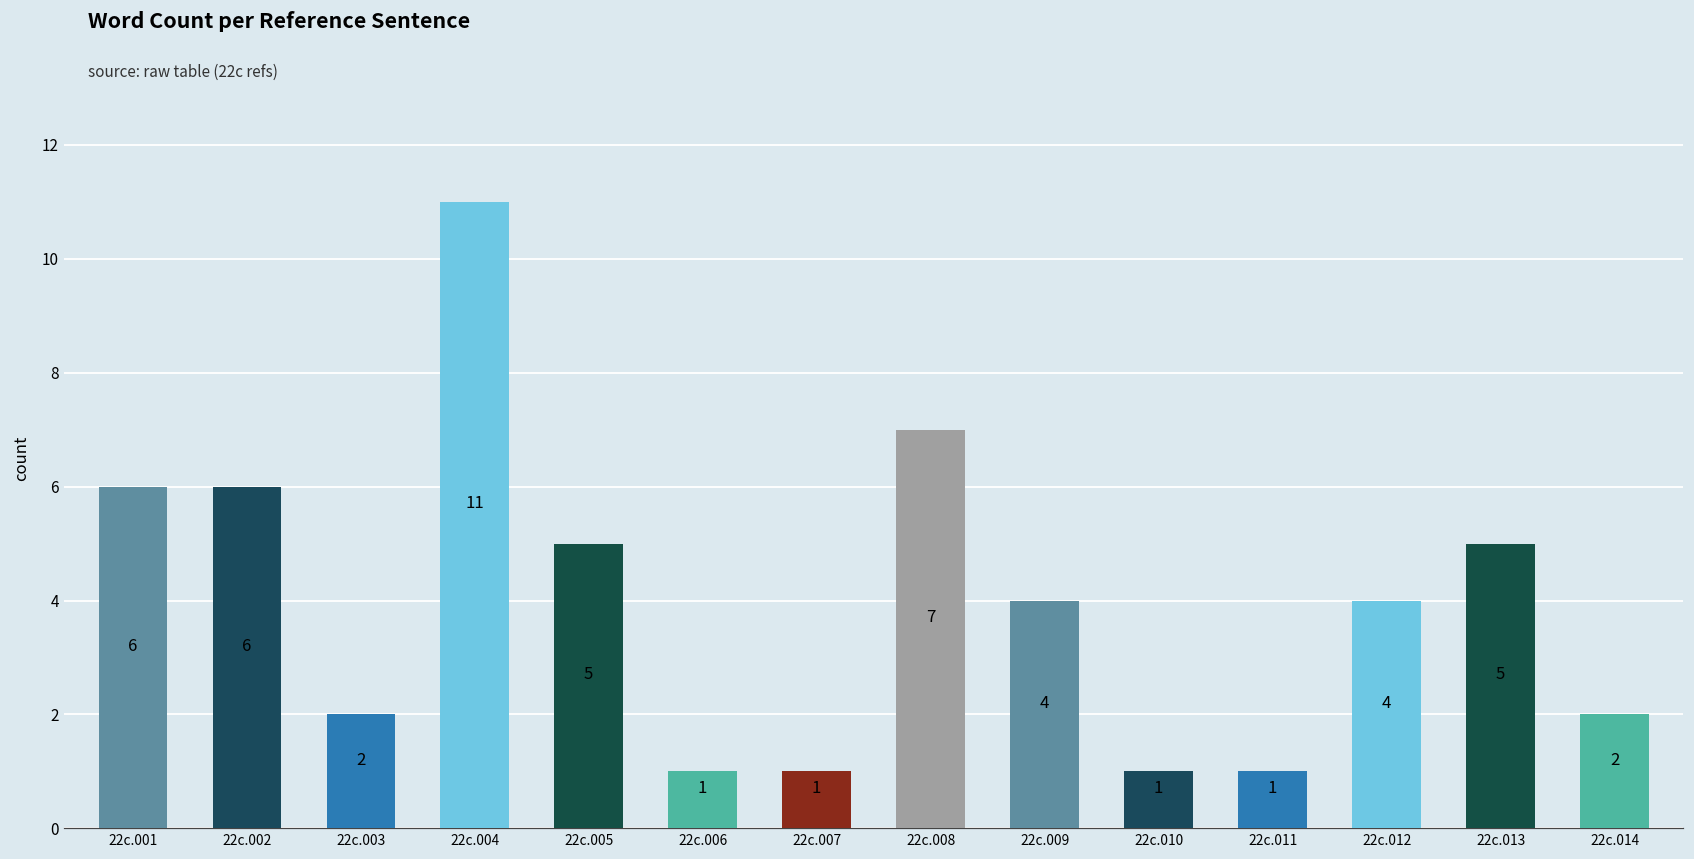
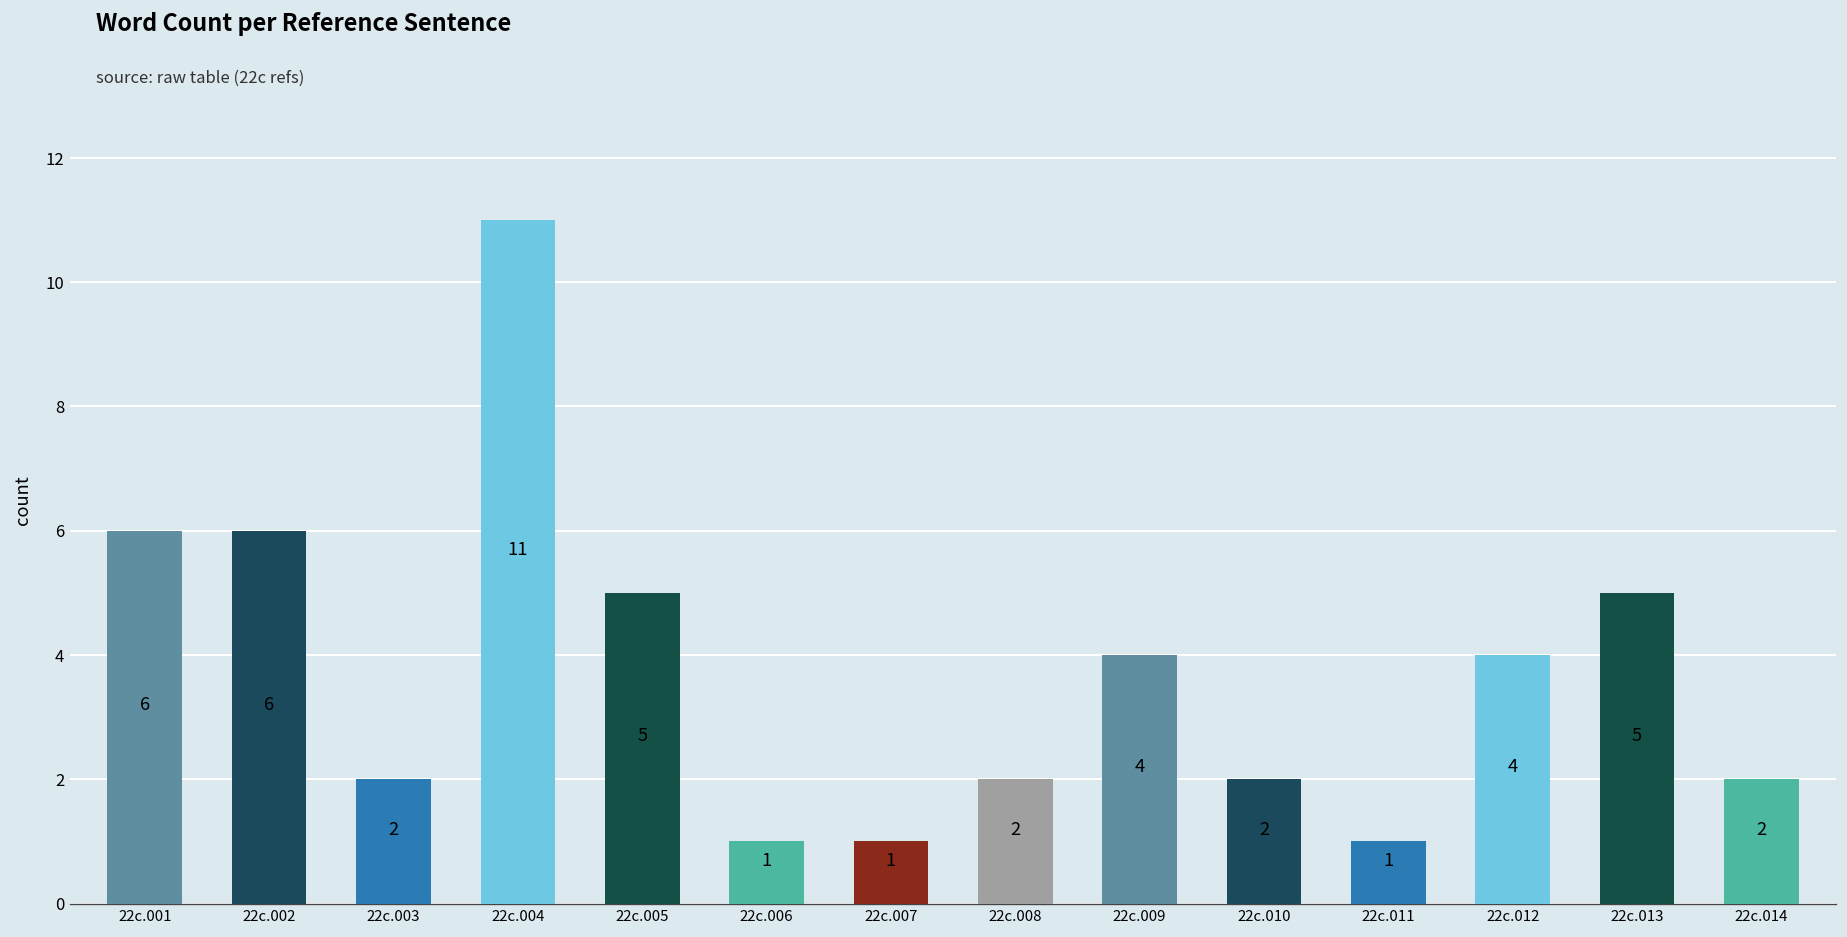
22c.008: 7 -> 2
22c.010: 1 -> 2
